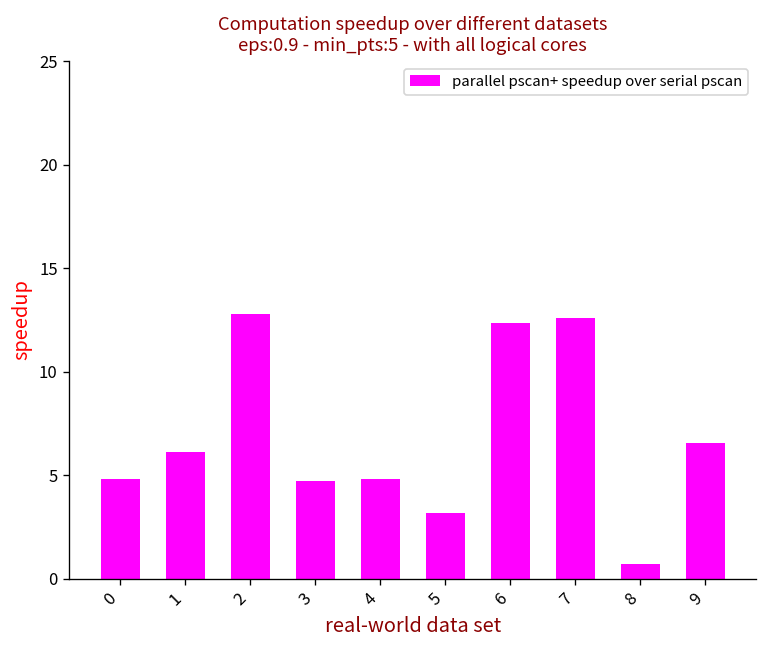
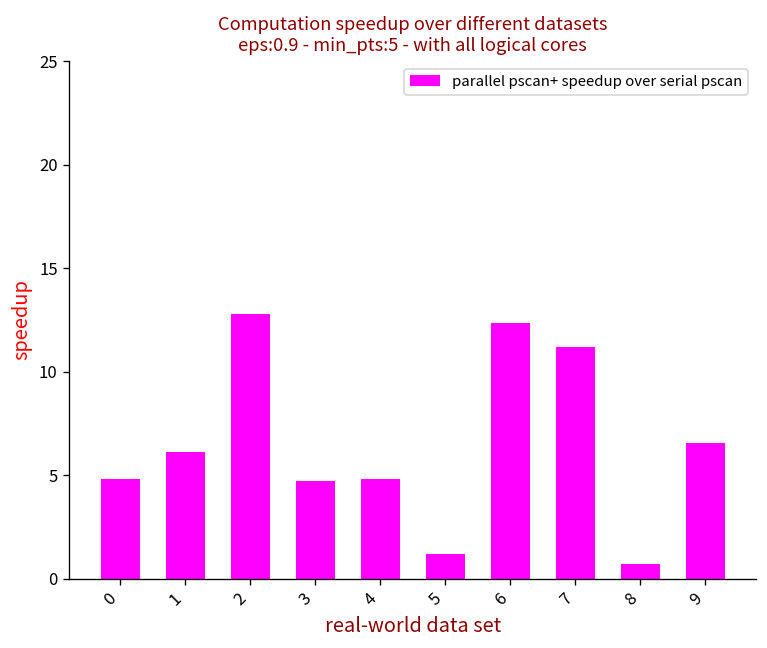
5: 3.2 -> 1.2
7: 12.6 -> 11.2
